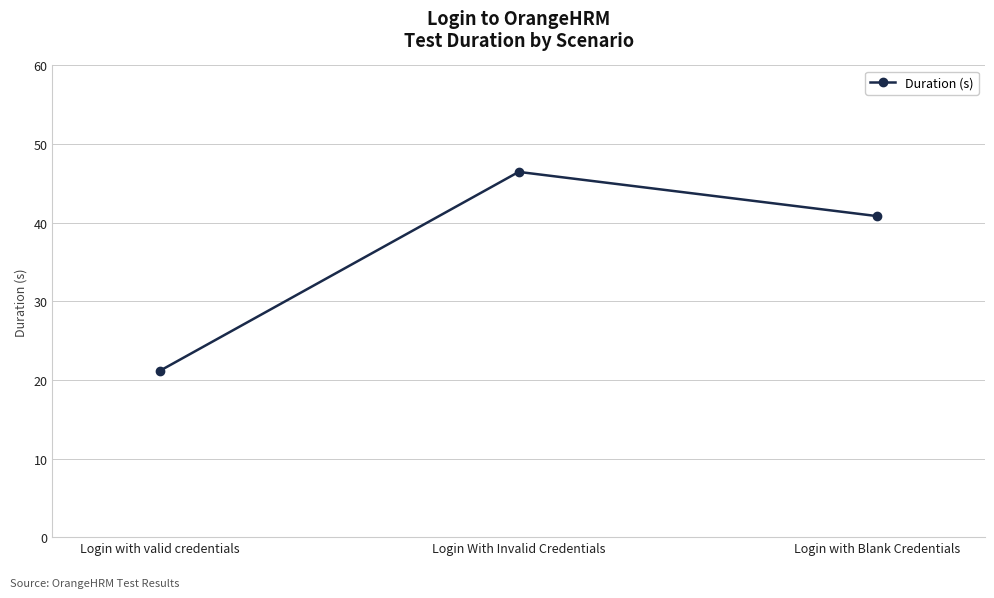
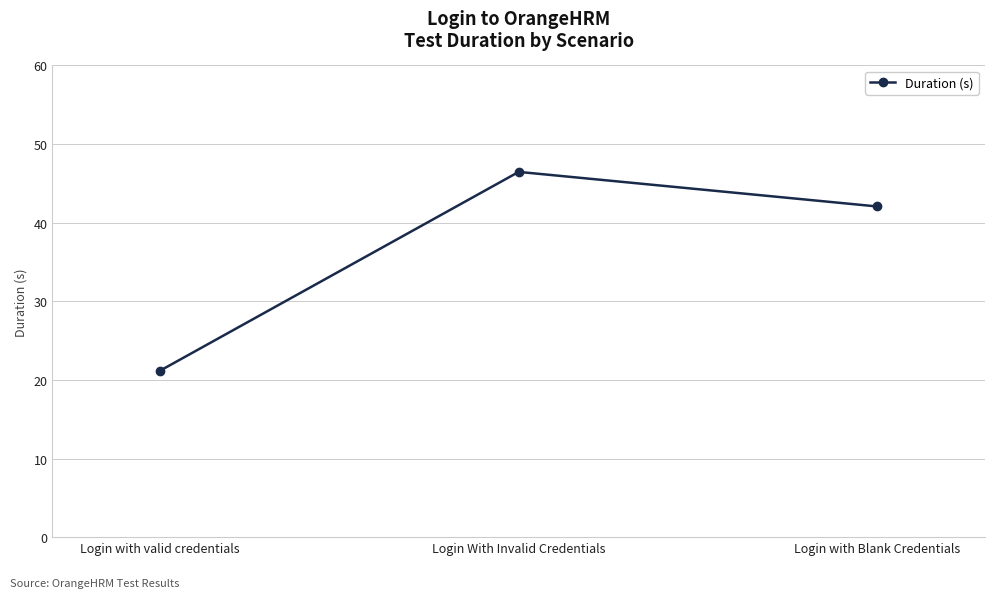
Login with Blank Credentials: 41 -> 42
